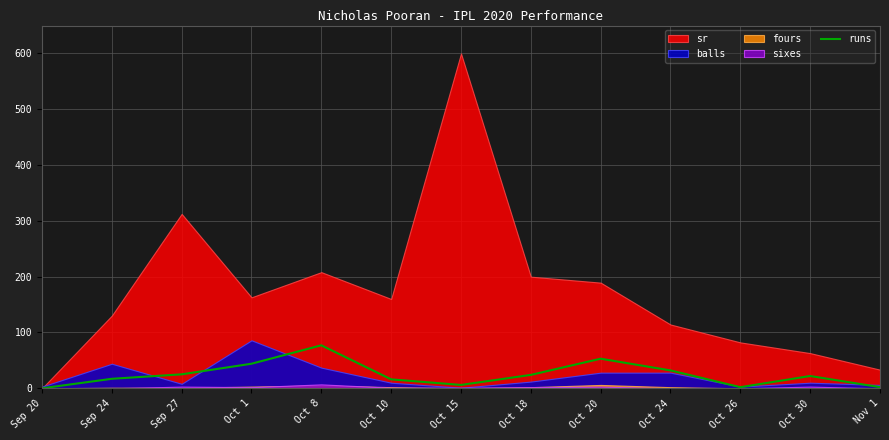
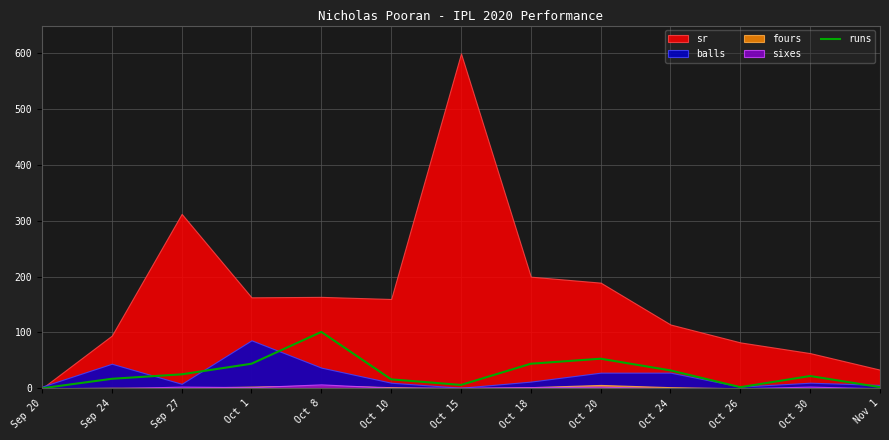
sr, Sep 24: 130 -> 90
runs, Oct 8: 80 -> 100
sr, Oct 8: 210 -> 160
runs, Oct 18: 20 -> 40
